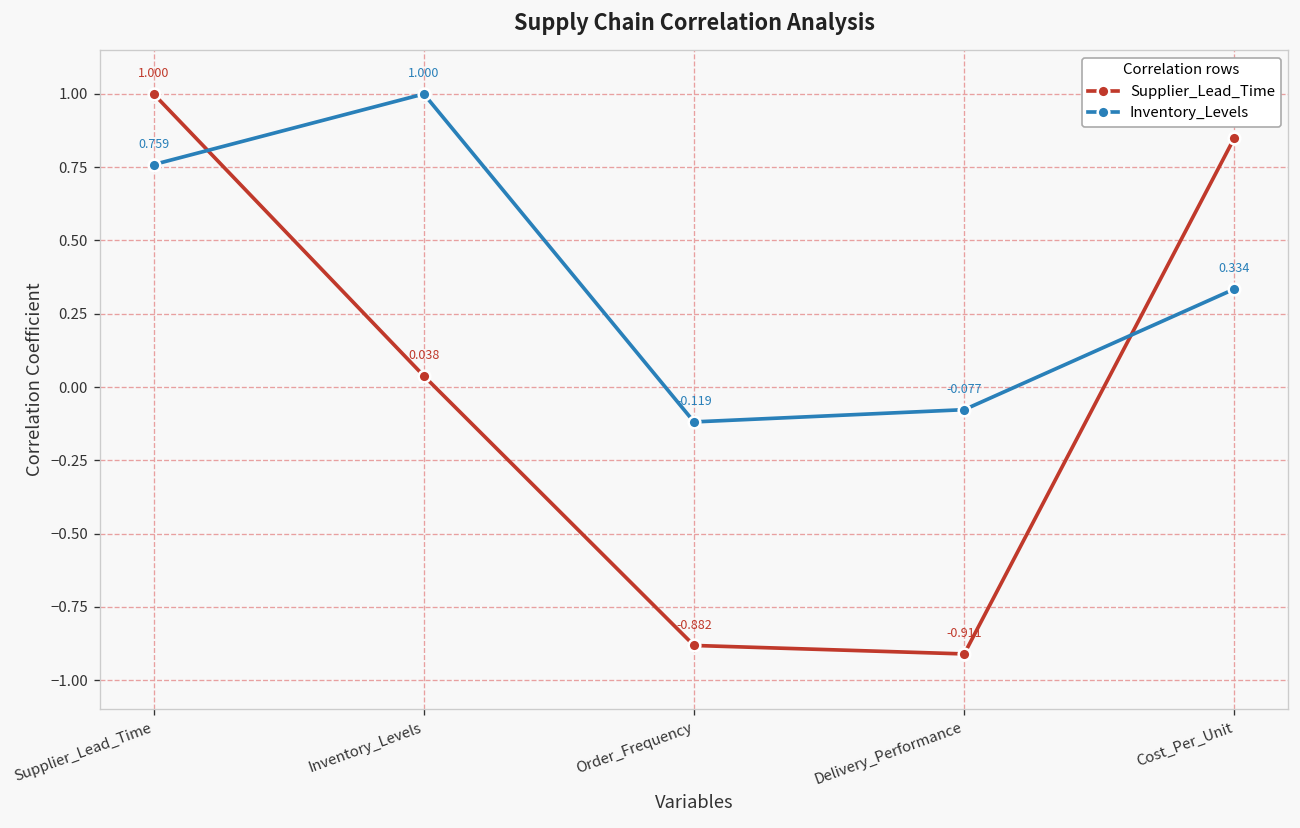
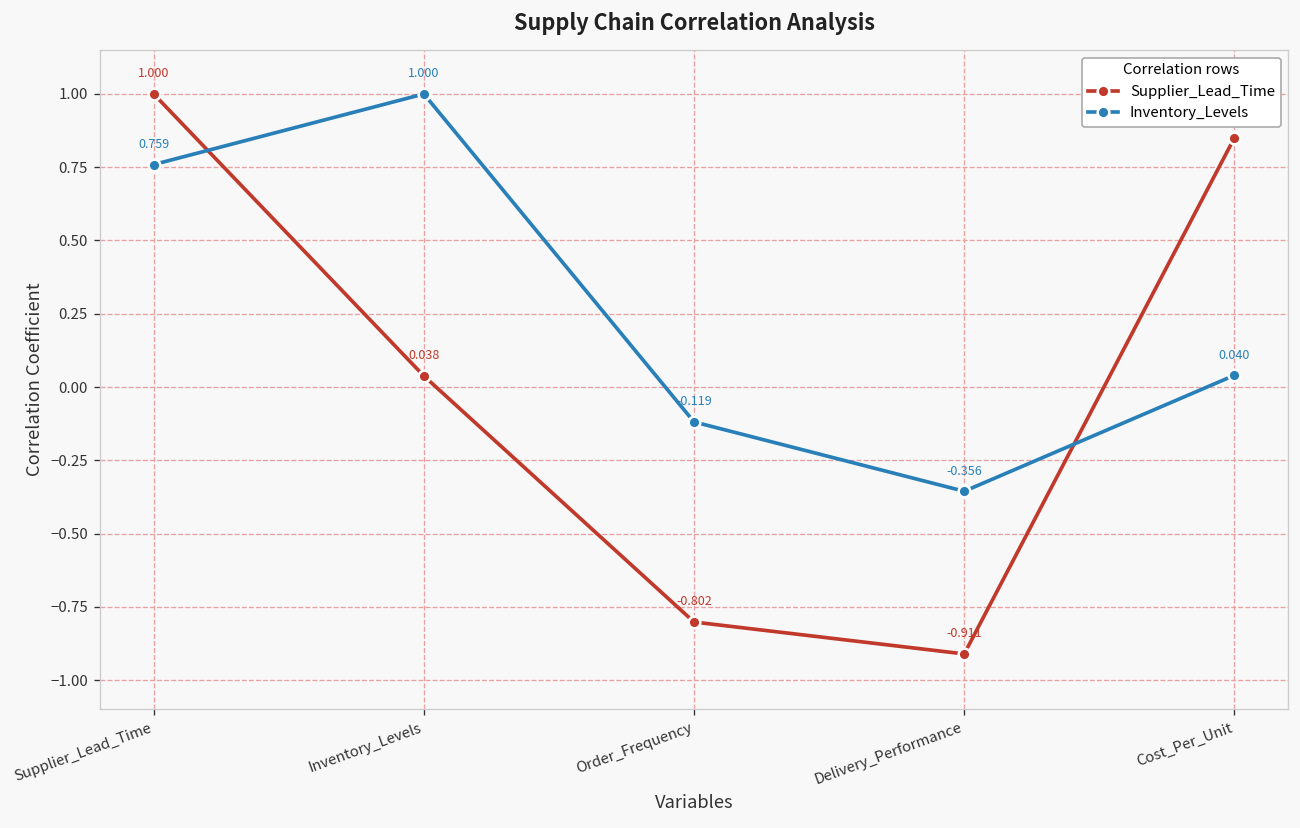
Supplier_Lead_Time, Order_Frequency: -0.882 -> -0.802
Inventory_Levels, Delivery_Performance: -0.077 -> -0.356
Inventory_Levels, Cost_Per_Unit: 0.334 -> 0.040
